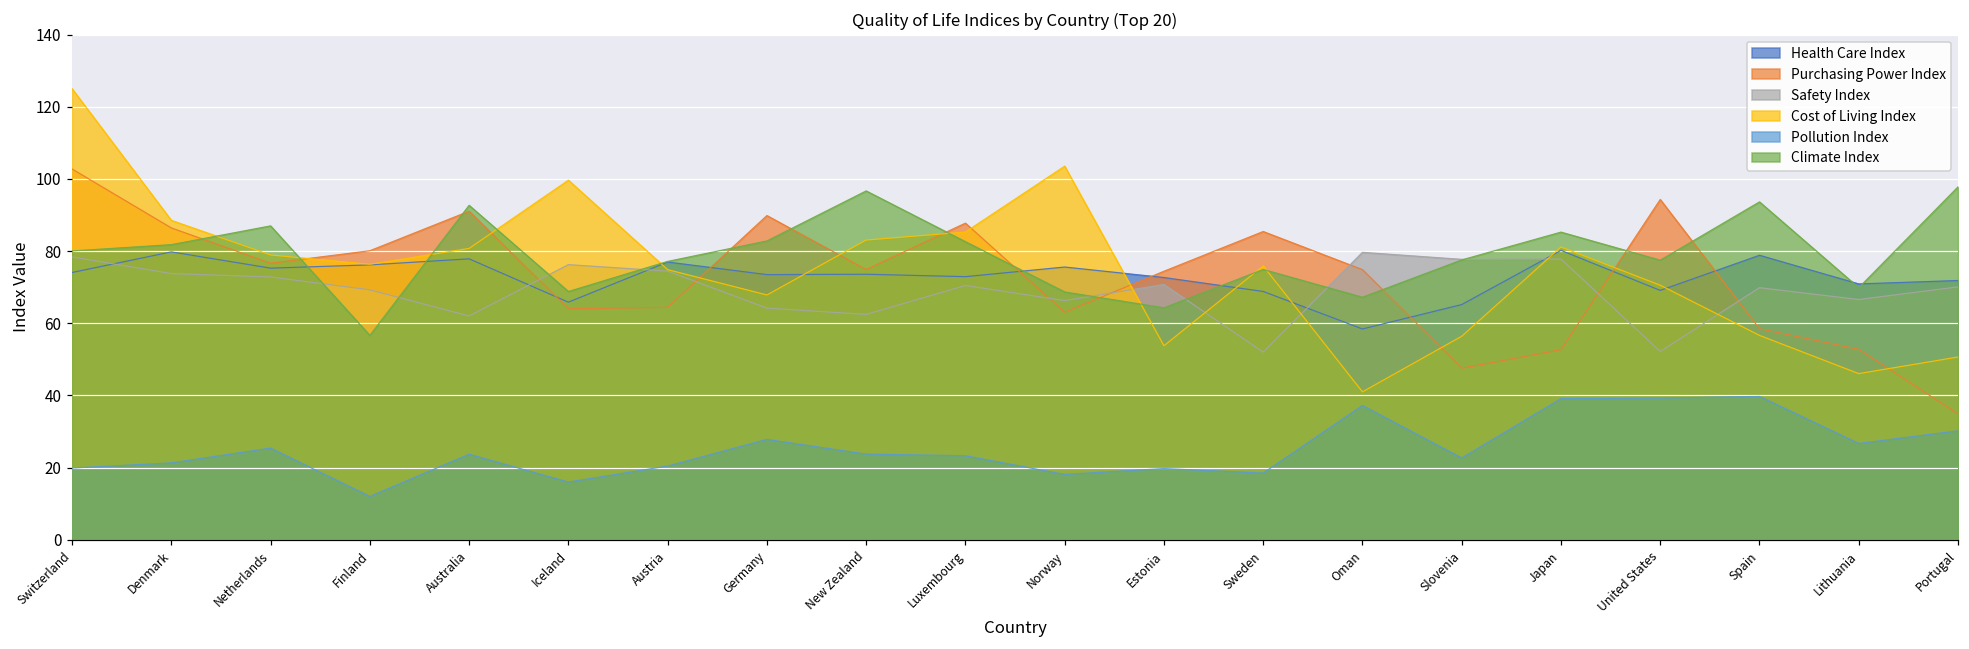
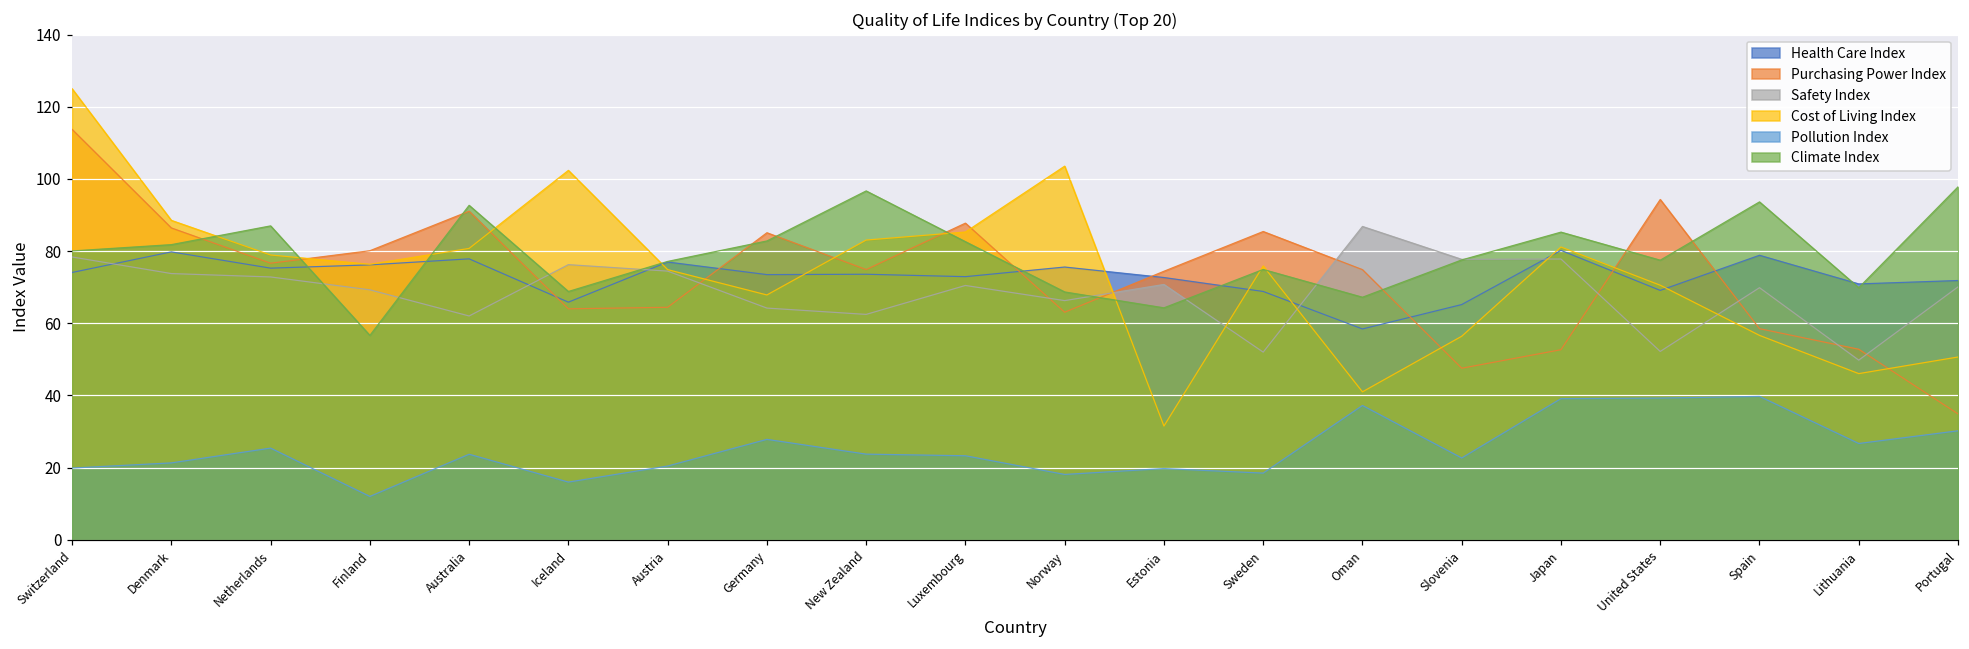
Purchasing Power Index, Switzerland: 103 -> 114
Cost of Living Index, Iceland: 100 -> 102
Purchasing Power Index, Germany: 90 -> 85
Cost of Living Index, Estonia: 54 -> 32
Safety Index, Oman: 80 -> 87
Safety Index, Lithuania: 67 -> 50
